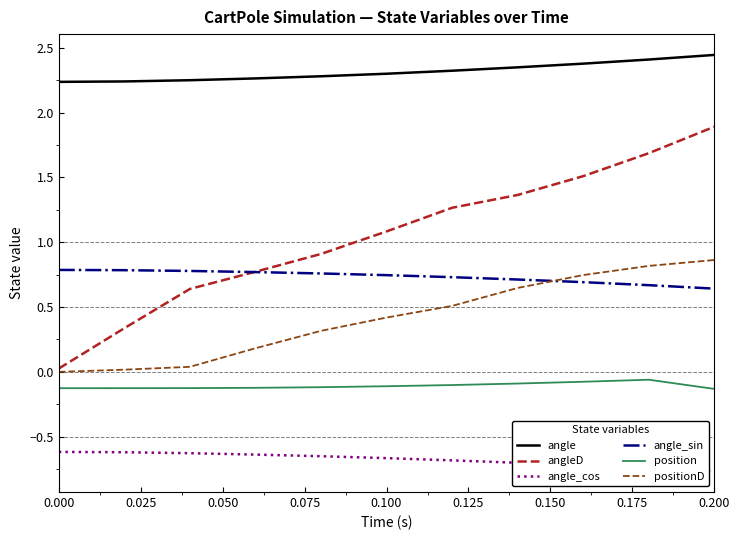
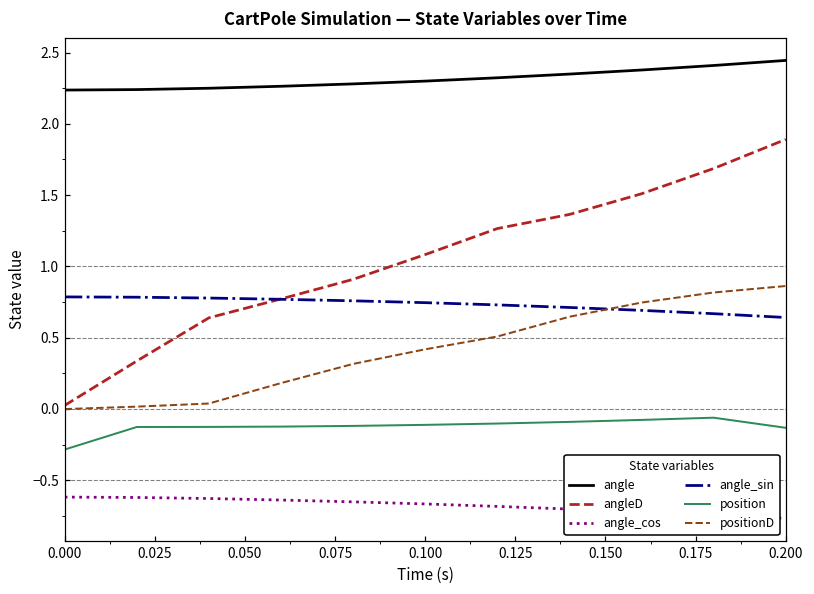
position, 0.000: -0.13 -> -0.28
